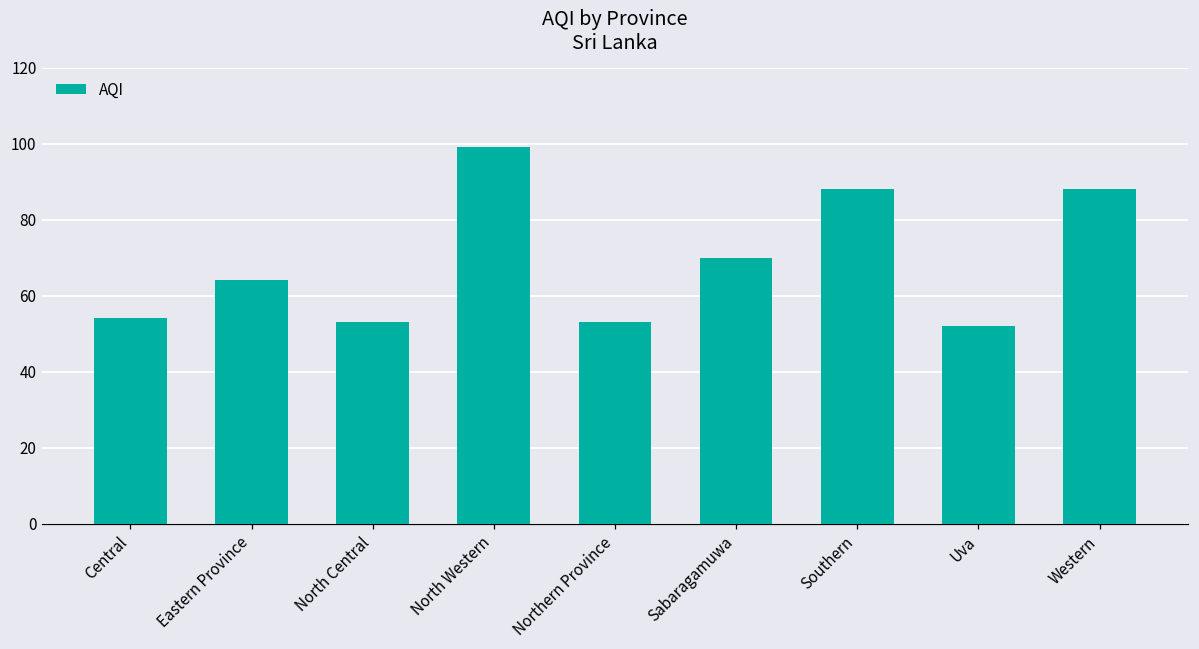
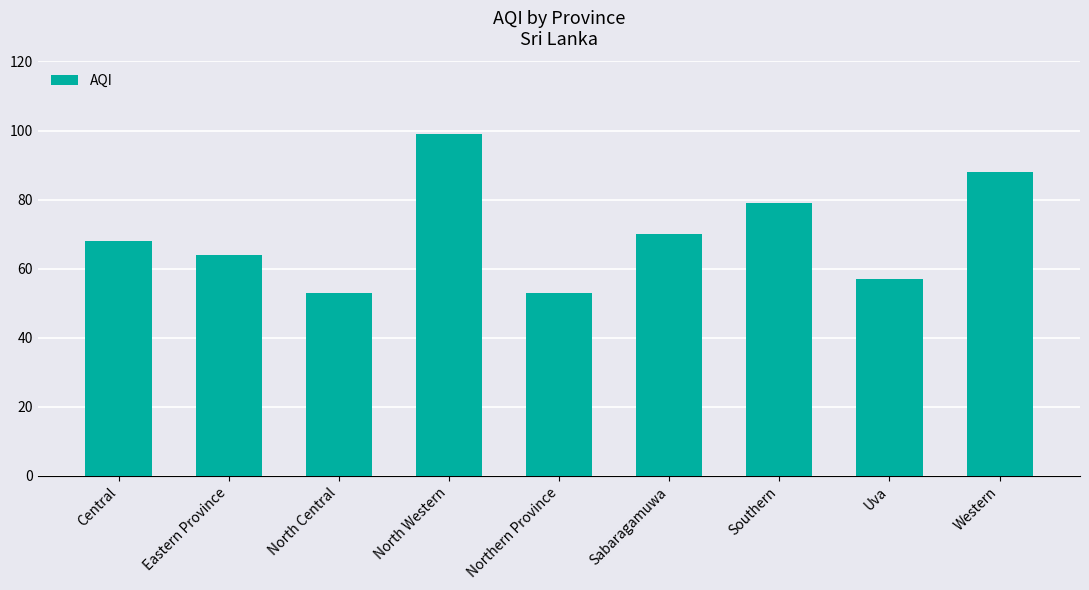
Central: 54 -> 68
Southern: 88 -> 79
Uva: 52 -> 57
